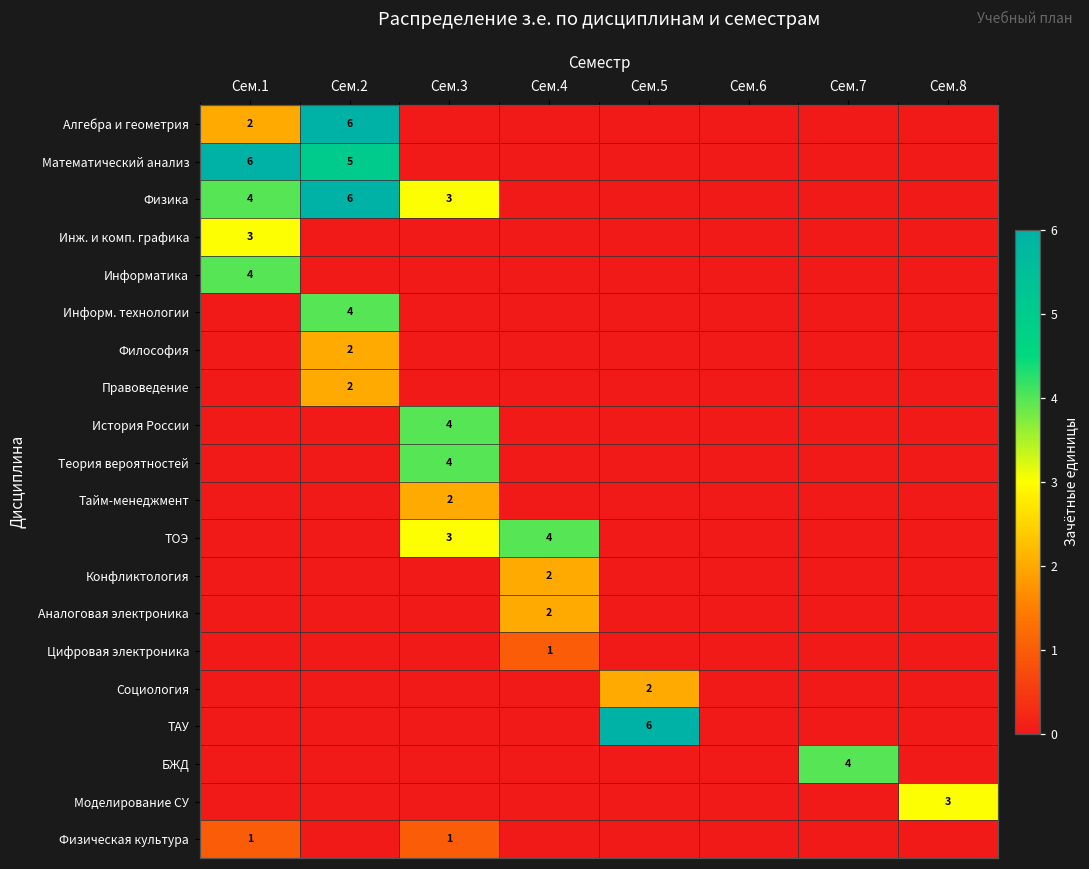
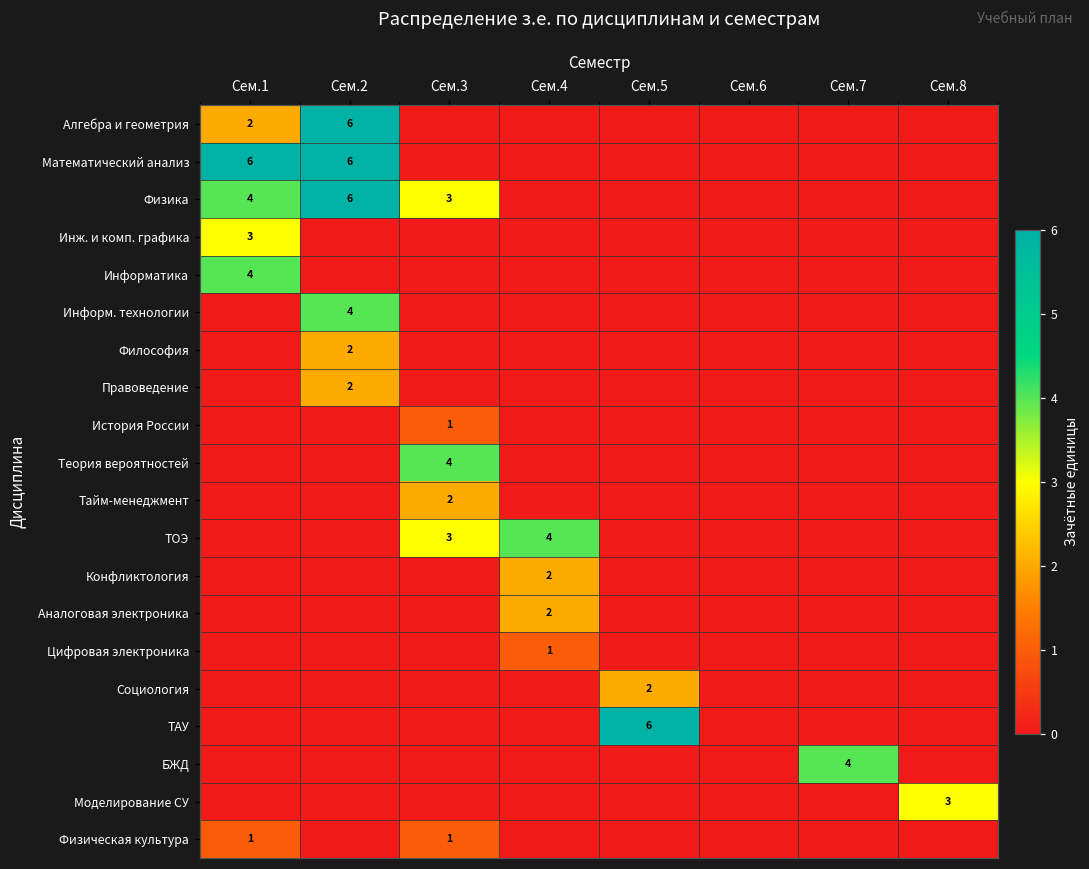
Математический анализ, Сем.2: 5 -> 6
История России, Сем.3: 4 -> 1
